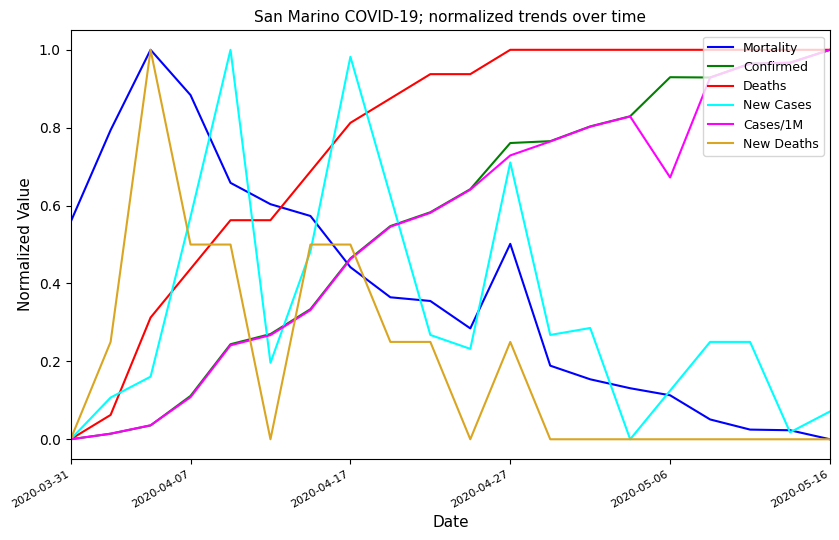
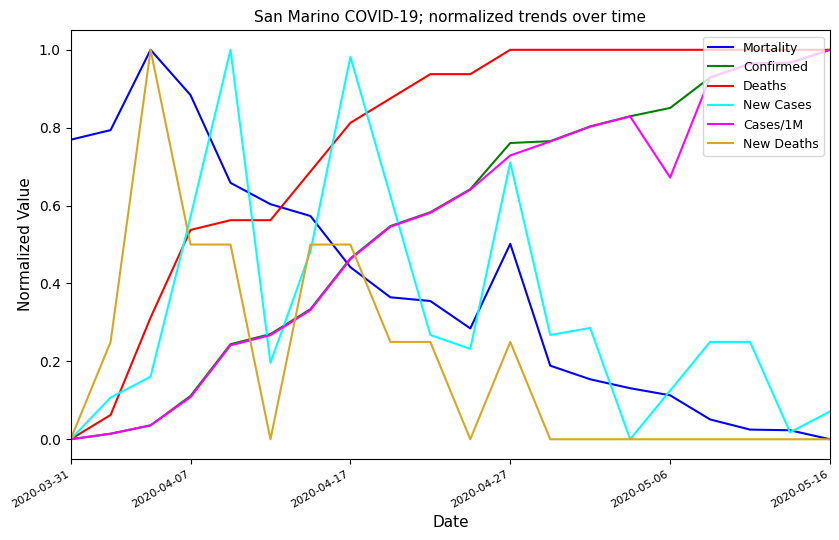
Mortality, 2020-03-31: 0.56 -> 0.77
Deaths, 2020-04-07: 0.44 -> 0.54
Confirmed, 2020-05-06: 0.93 -> 0.85
